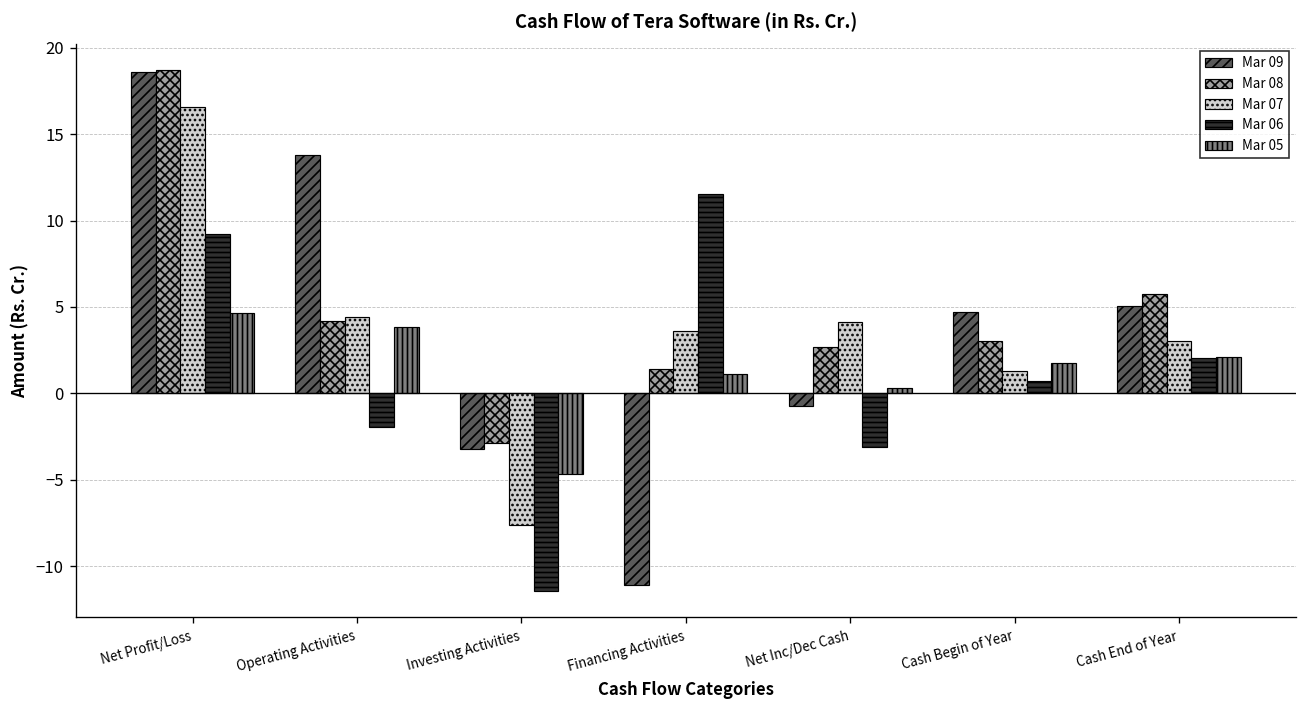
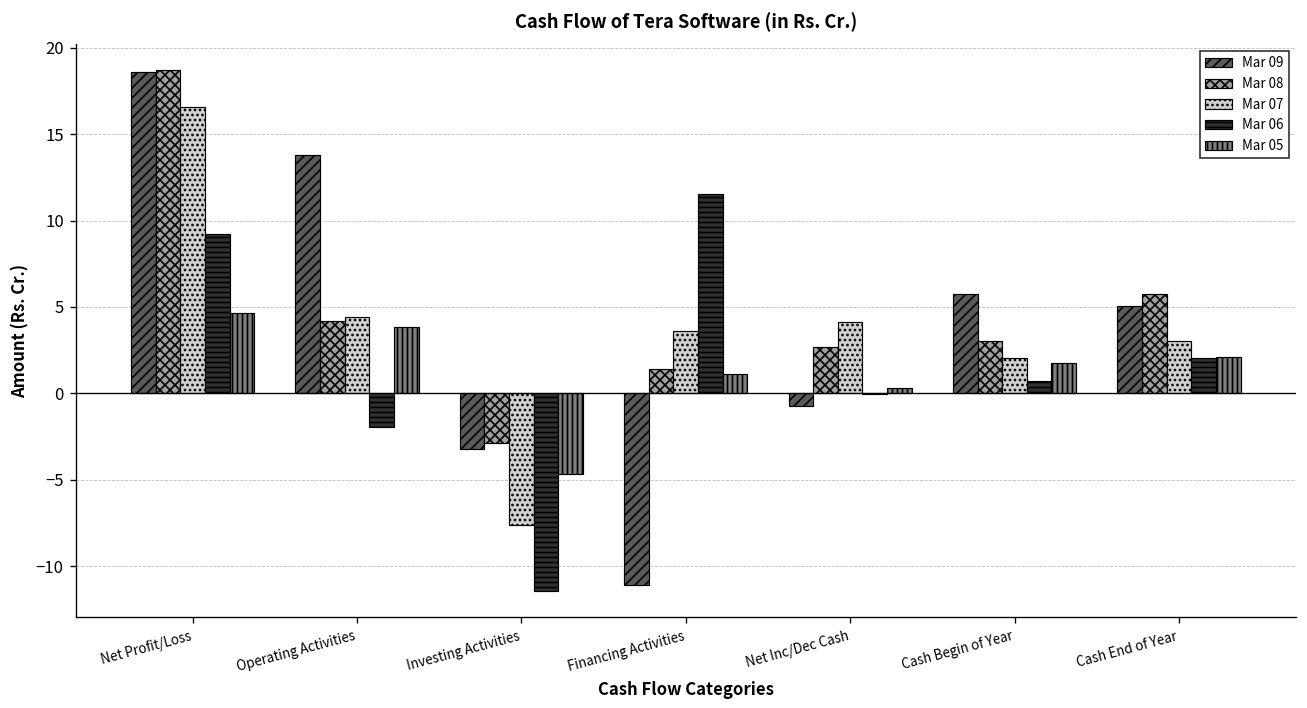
Mar 06, Net Inc/Dec Cash: -3.1 -> 0.0
Mar 09, Cash Begin of Year: 4.7 -> 5.8
Mar 07, Cash Begin of Year: 1.3 -> 2.1
